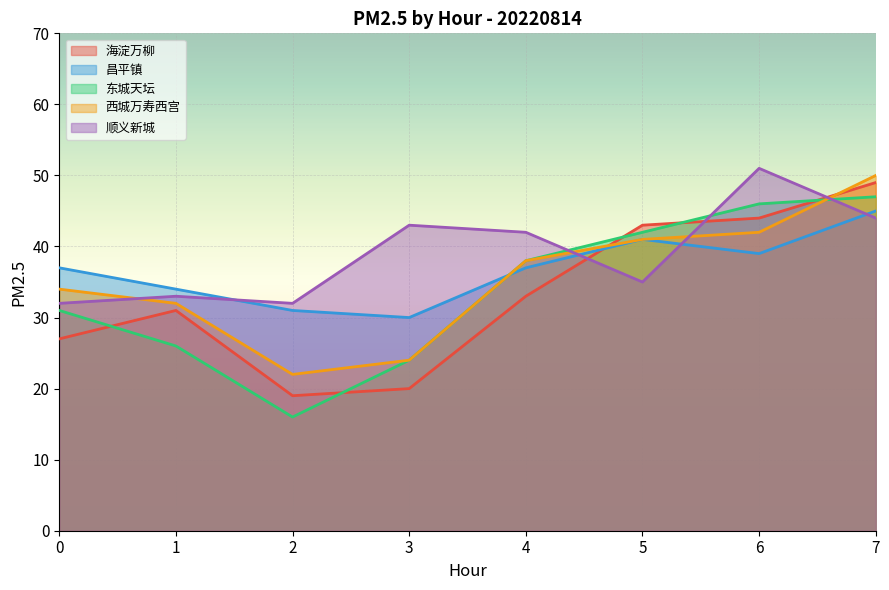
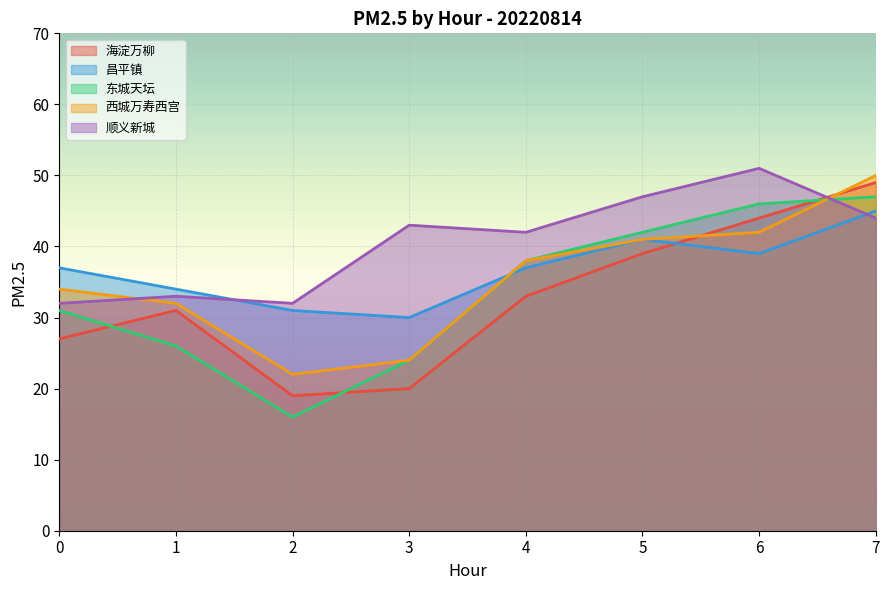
海淀万柳, 5: 43 -> 39
顺义新城, 5: 35 -> 47
